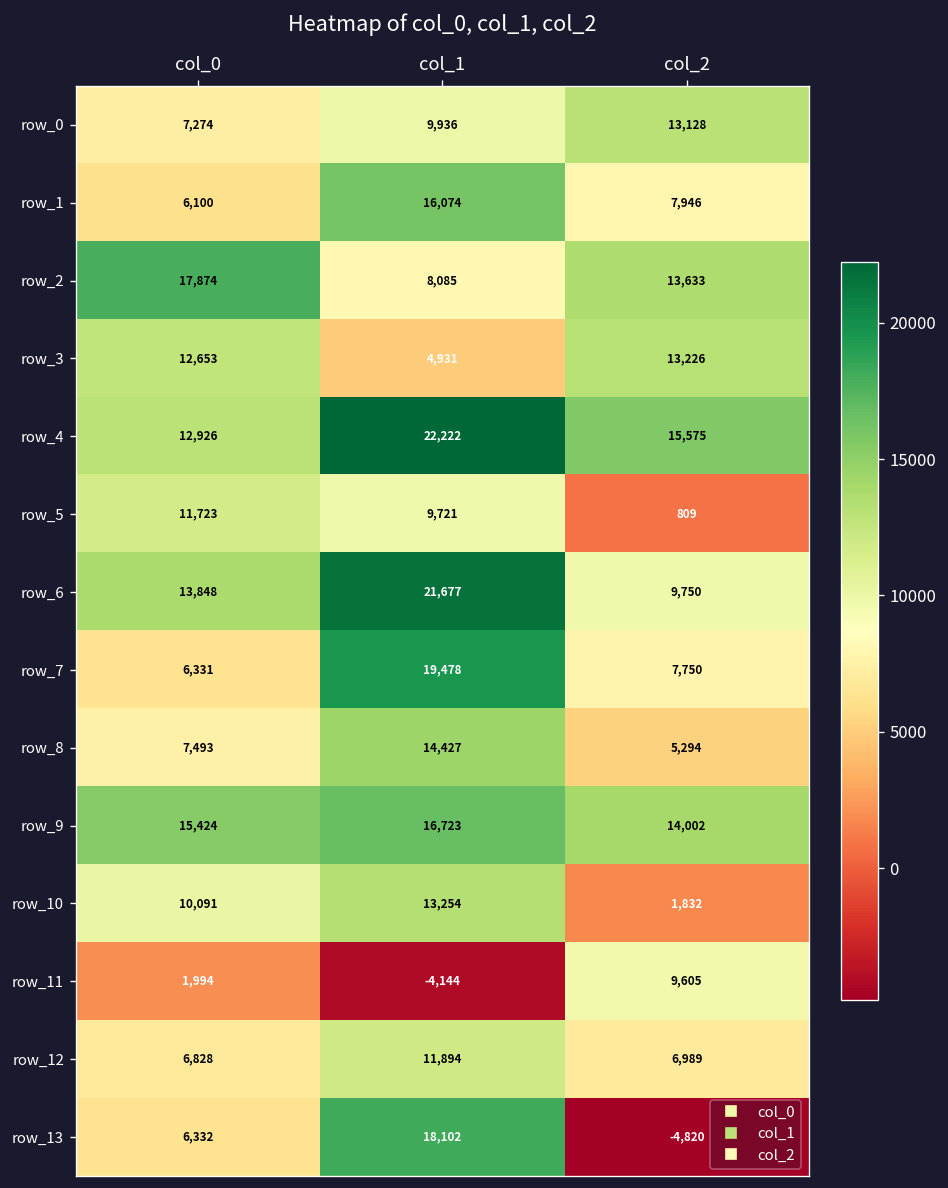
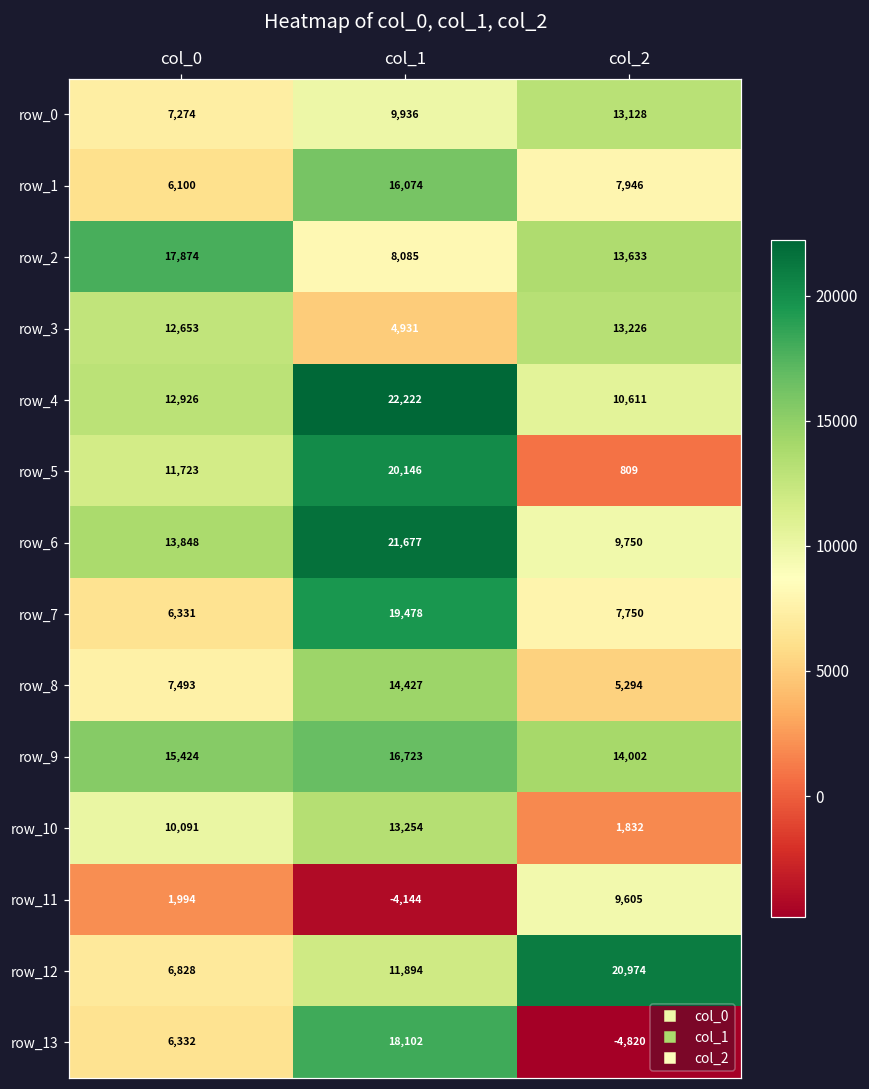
row_4, col_2: 15,575 -> 10,611
row_5, col_1: 9,721 -> 20,146
row_12, col_2: 6,989 -> 20,974
